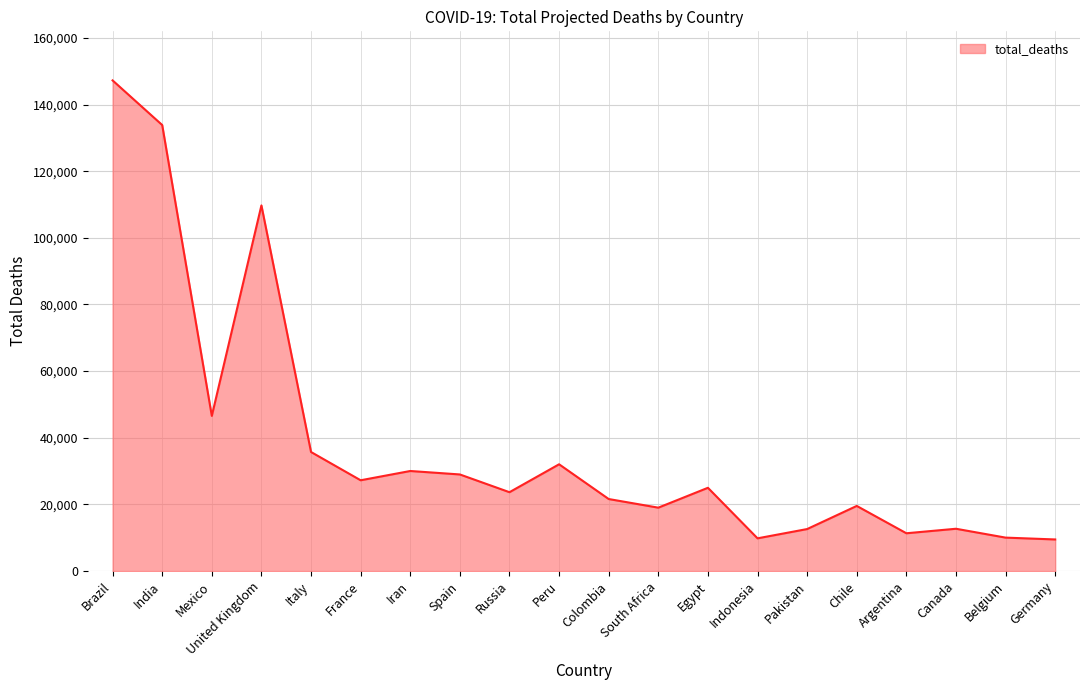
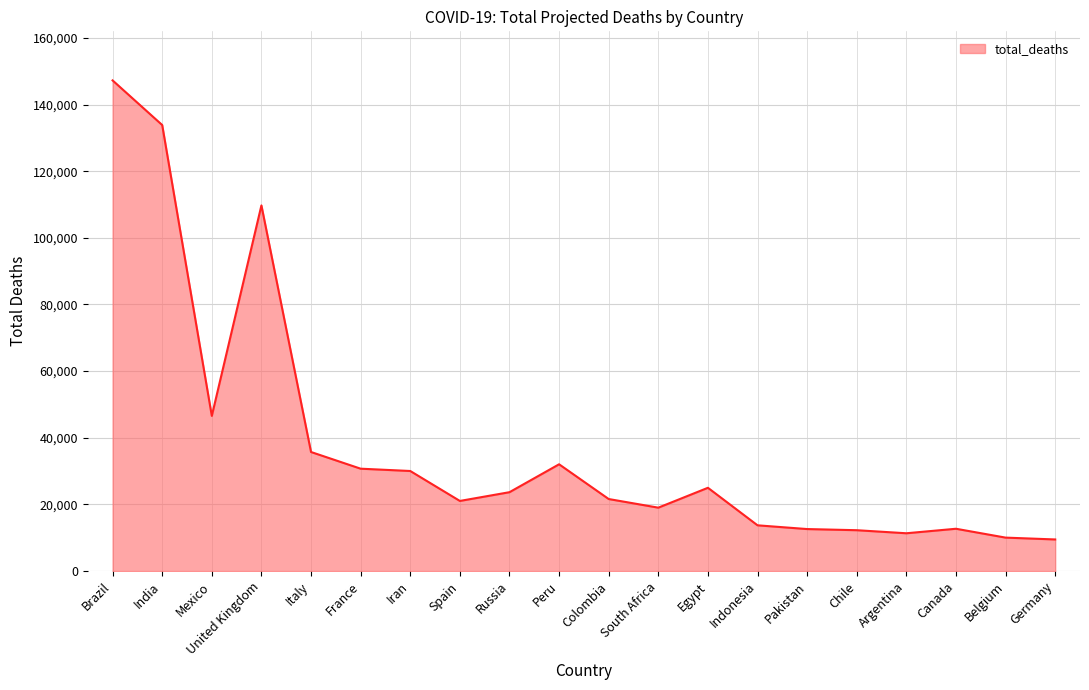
France: 27,000 -> 31,000
Spain: 29,000 -> 21,000
Indonesia: 10,000 -> 14,000
Chile: 20,000 -> 12,000
